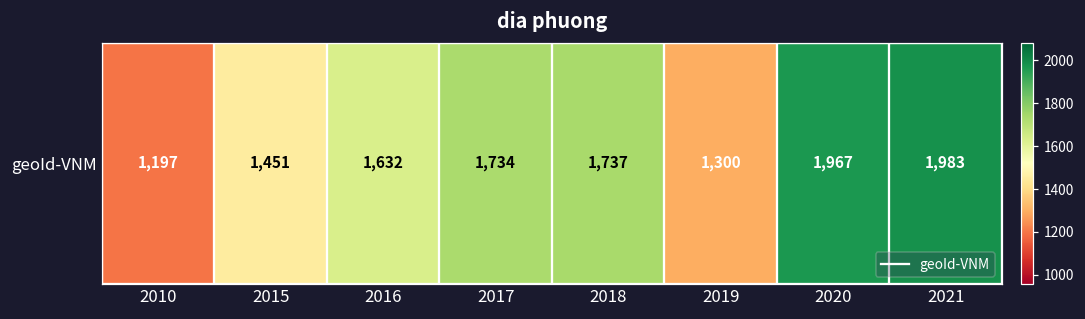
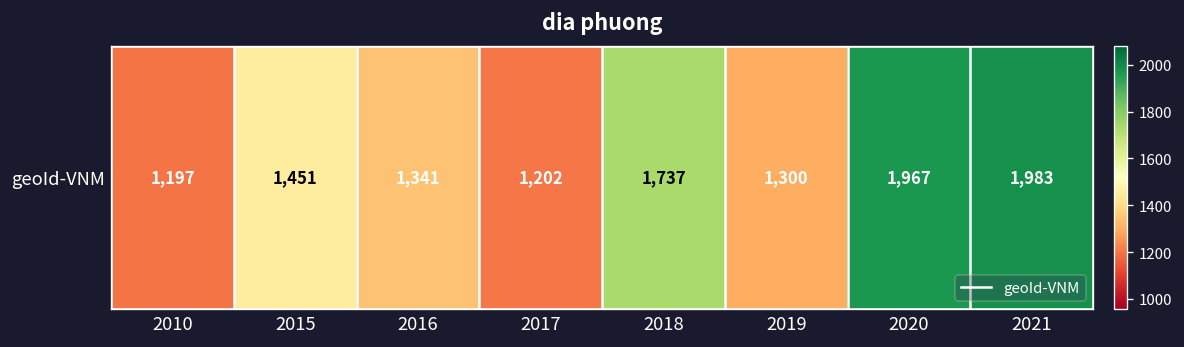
geoId-VNM, 2016: 1,632 -> 1,341
geoId-VNM, 2017: 1,734 -> 1,202
